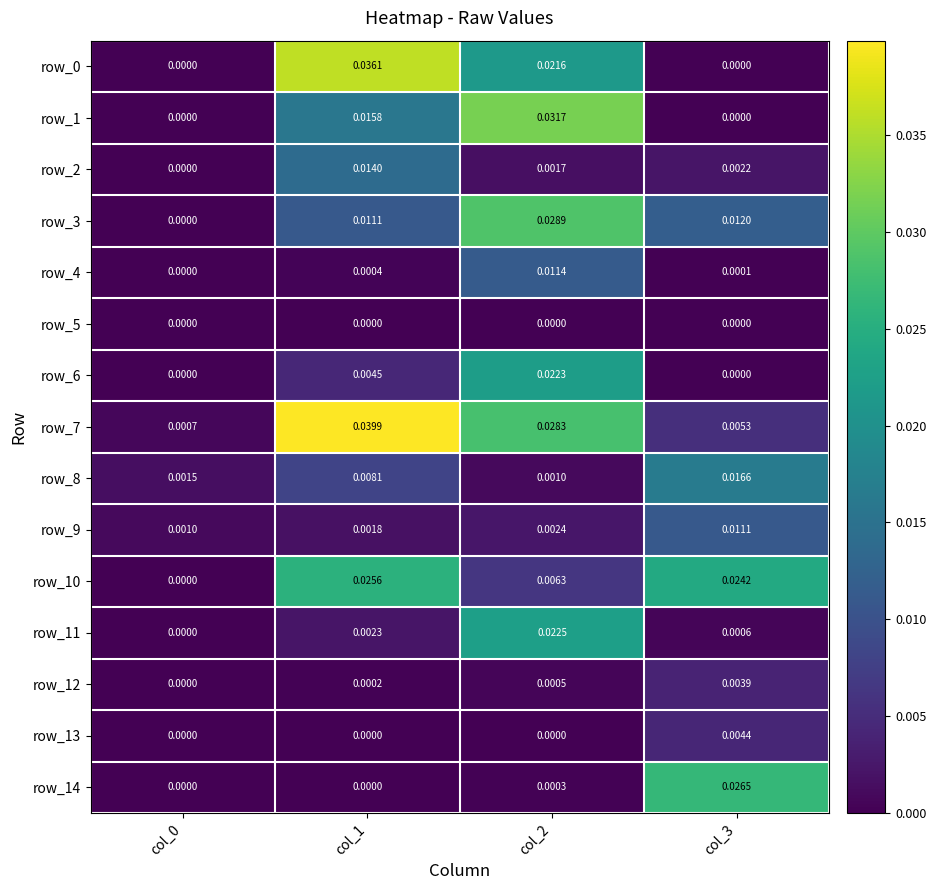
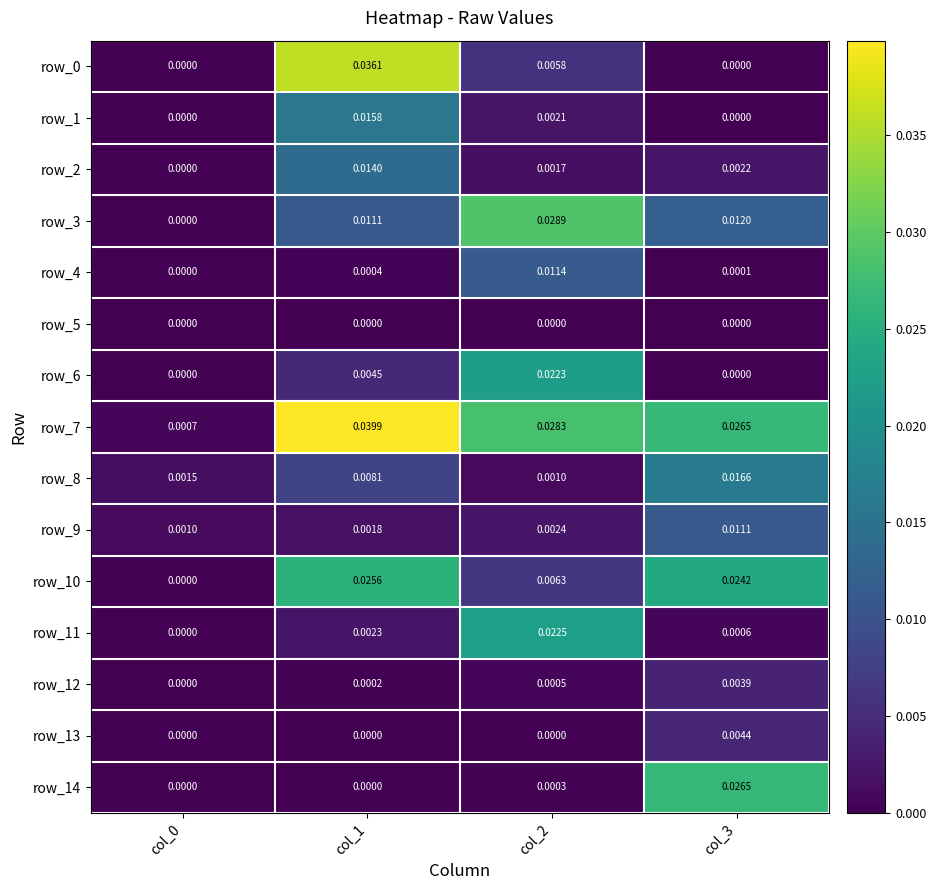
row_0, col_2: 0.0216 -> 0.0058
row_1, col_2: 0.0317 -> 0.0021
row_7, col_3: 0.0053 -> 0.0265
